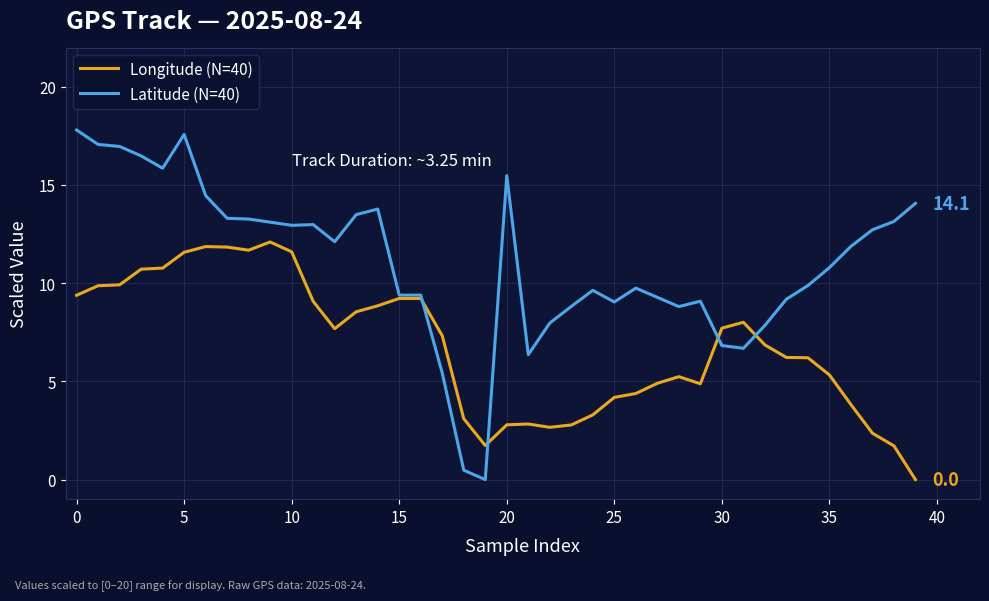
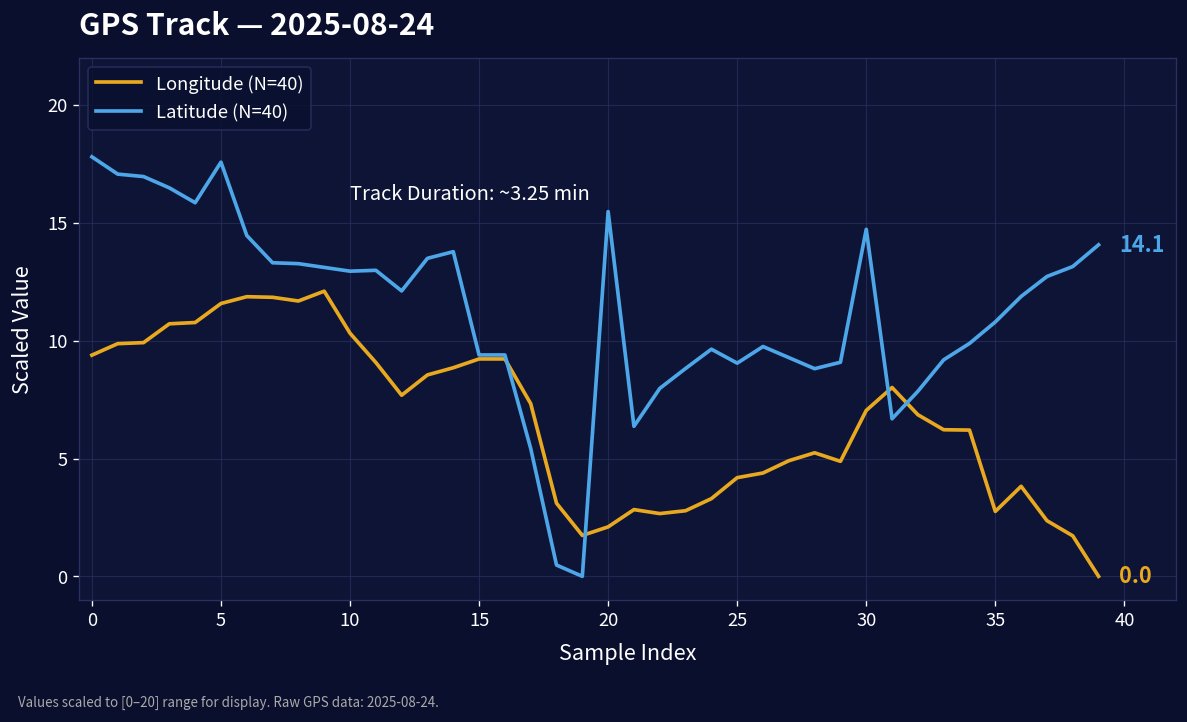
Longitude (N=40), 10: 11.6 -> 10.3
Longitude (N=40), 20: 2.8 -> 2.1
Longitude (N=40), 30: 7.7 -> 7.0
Latitude (N=40), 30: 6.8 -> 14.7
Longitude (N=40), 35: 5.3 -> 2.8
